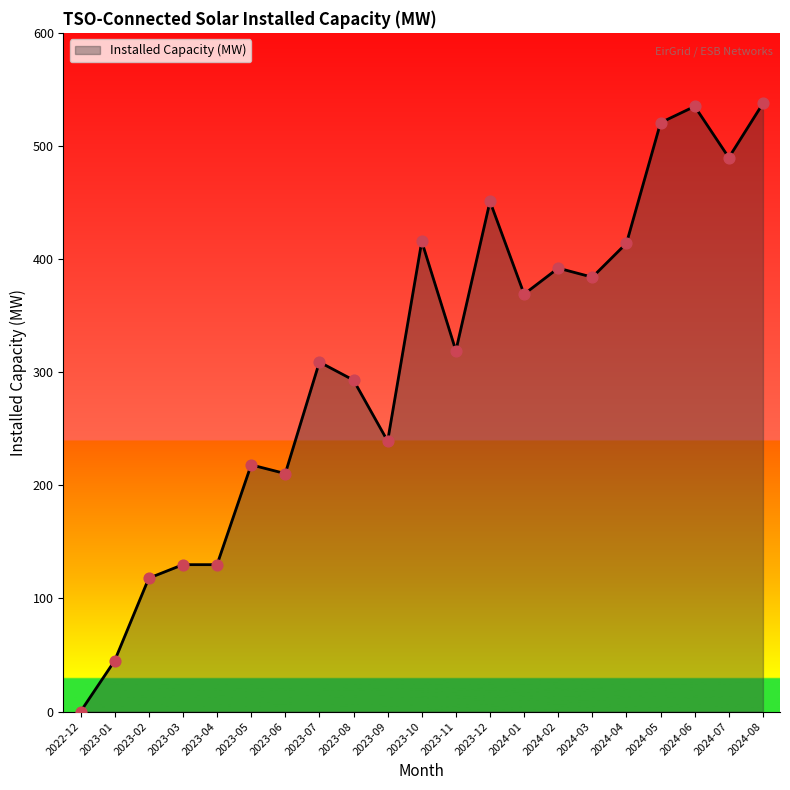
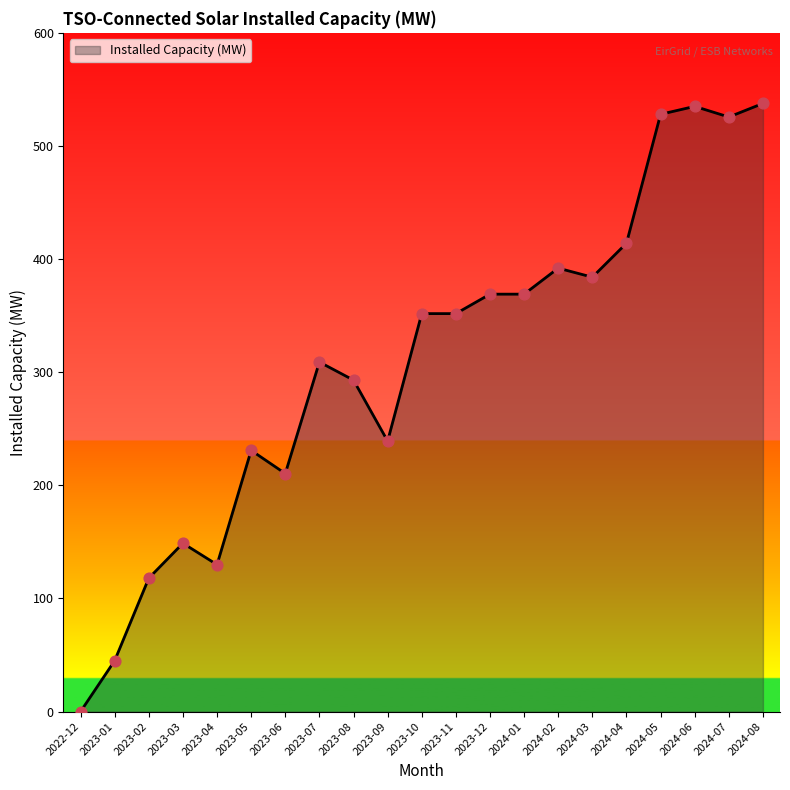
2023-03: 130 -> 149
2023-05: 218 -> 231
2023-10: 416 -> 352
2023-11: 319 -> 352
2023-12: 451 -> 369
2024-05: 521 -> 528
2024-07: 490 -> 526
